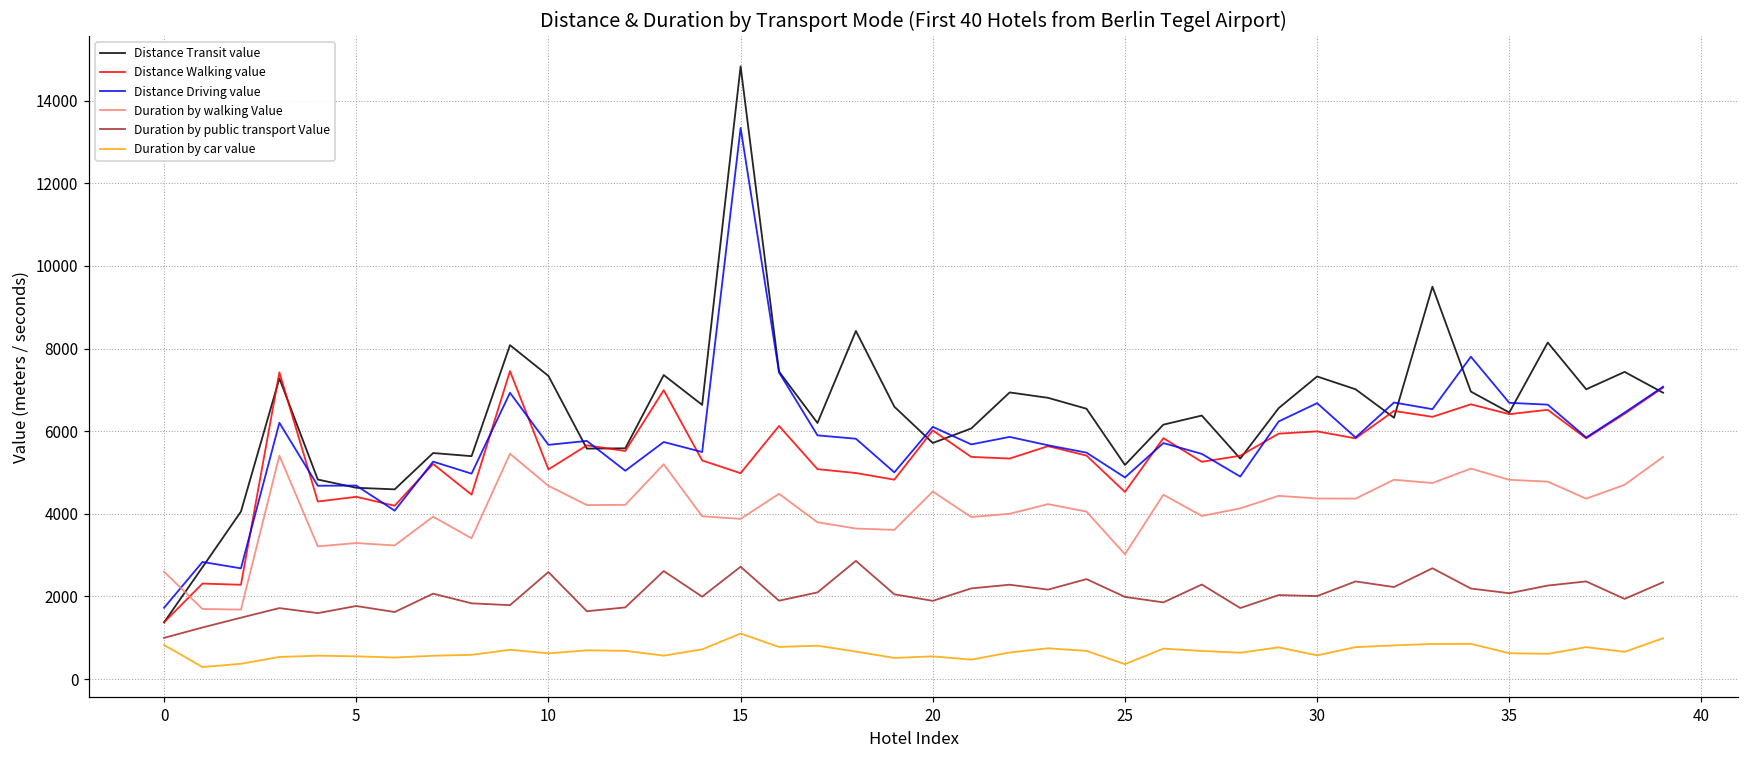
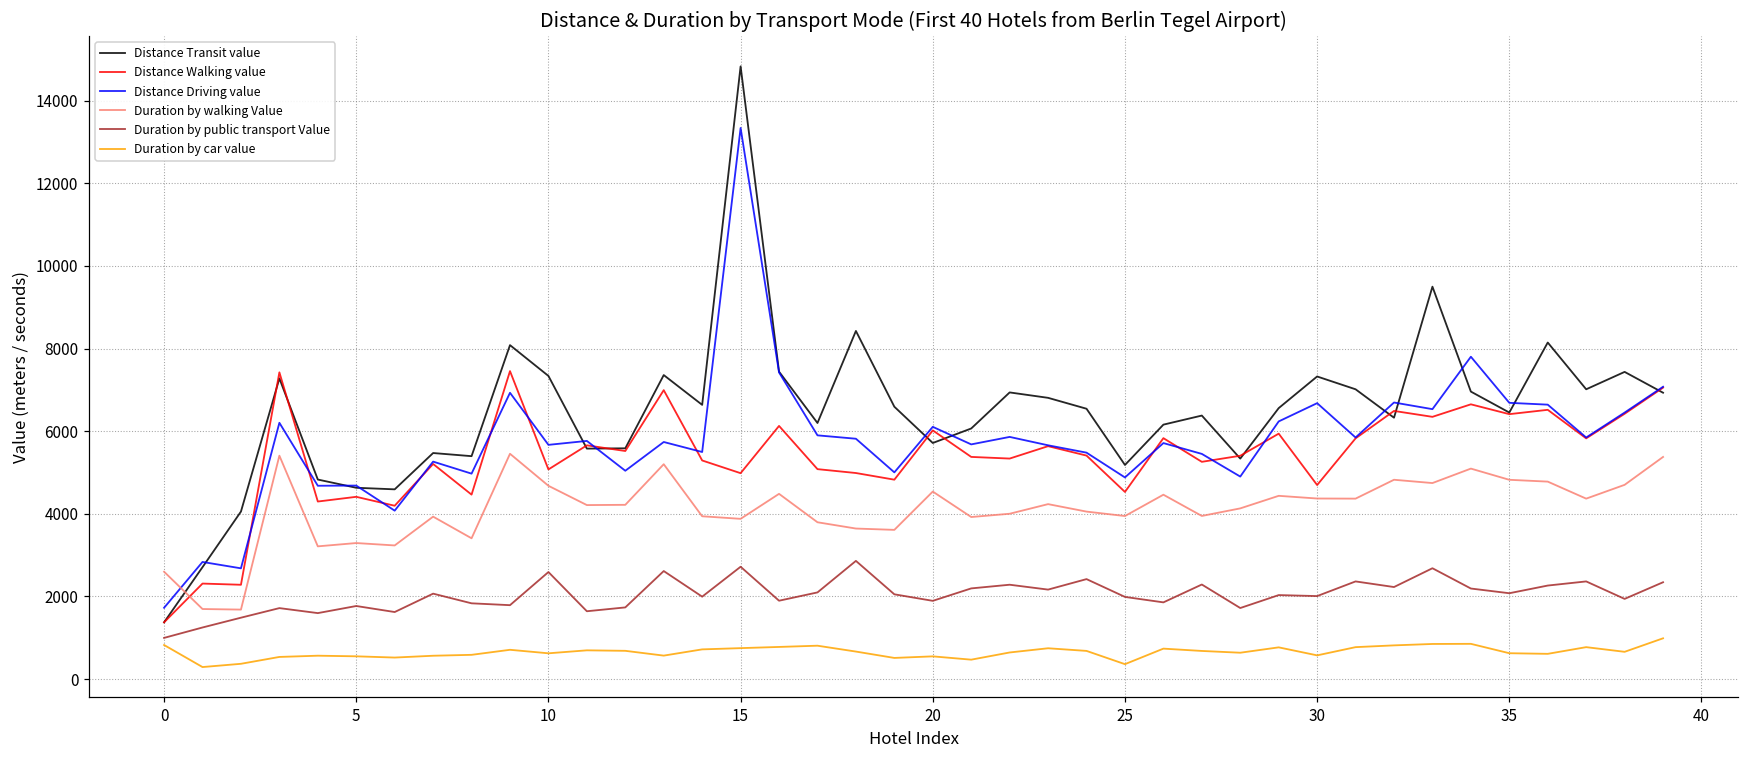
Duration by car value, 15: 1100 -> 700
Duration by walking Value, 25: 3000 -> 3900
Distance Walking value, 30: 6000 -> 4700
